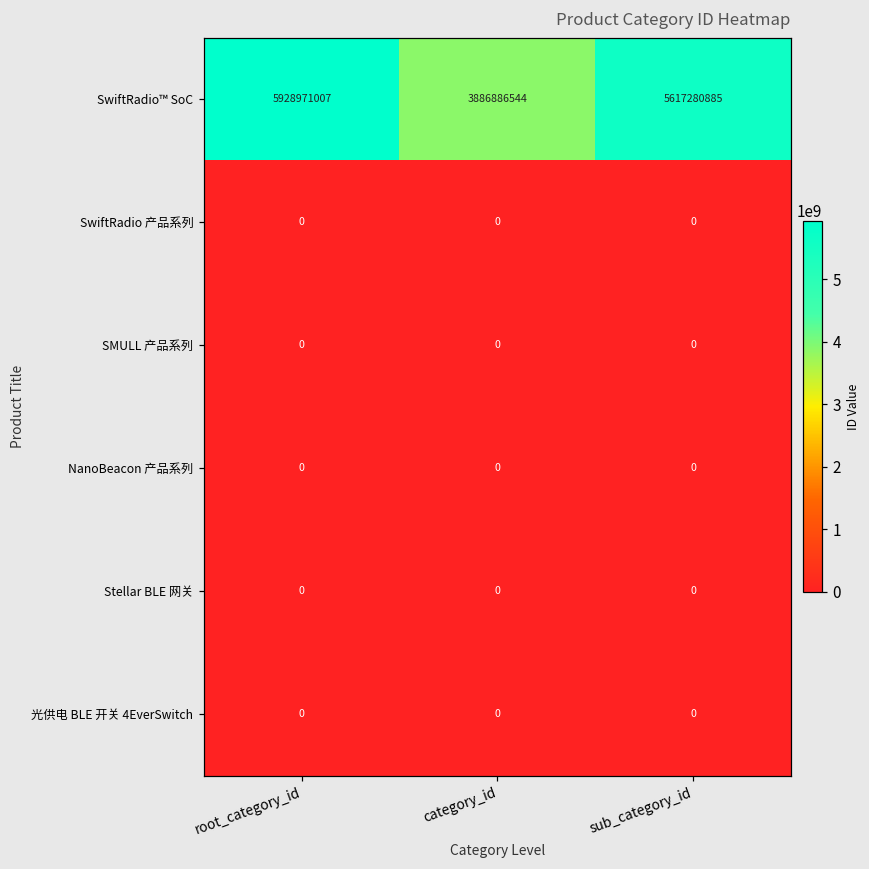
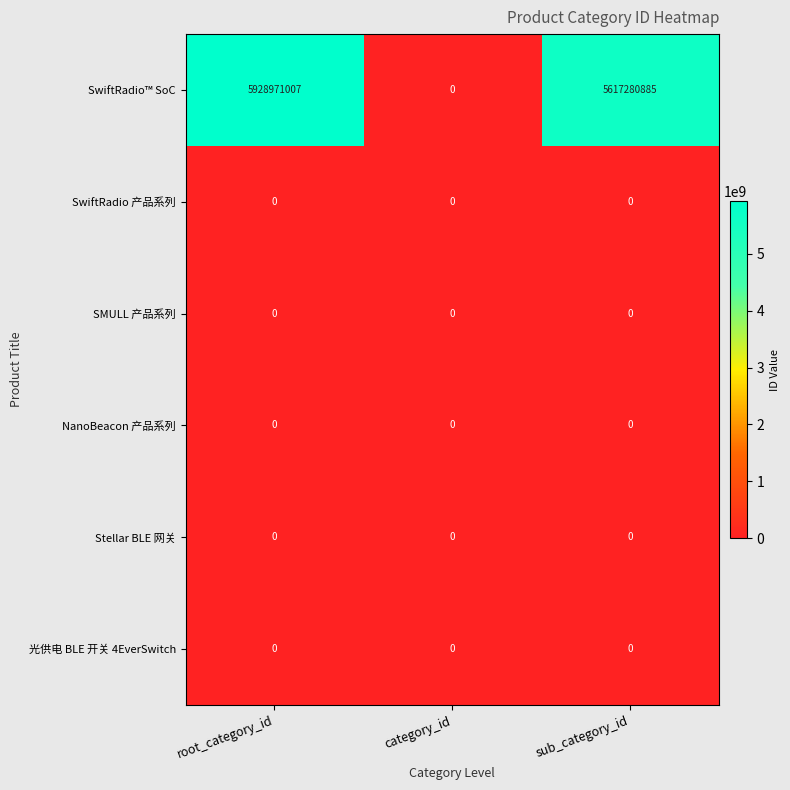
SwiftRadio™ SoC, category_id: 3886886544 -> 0
